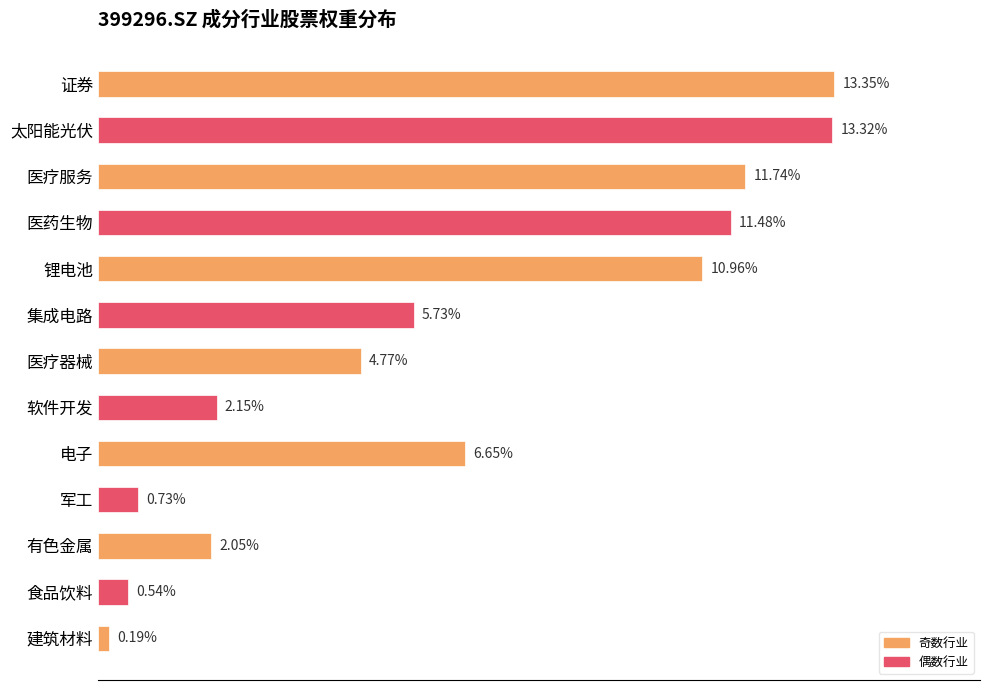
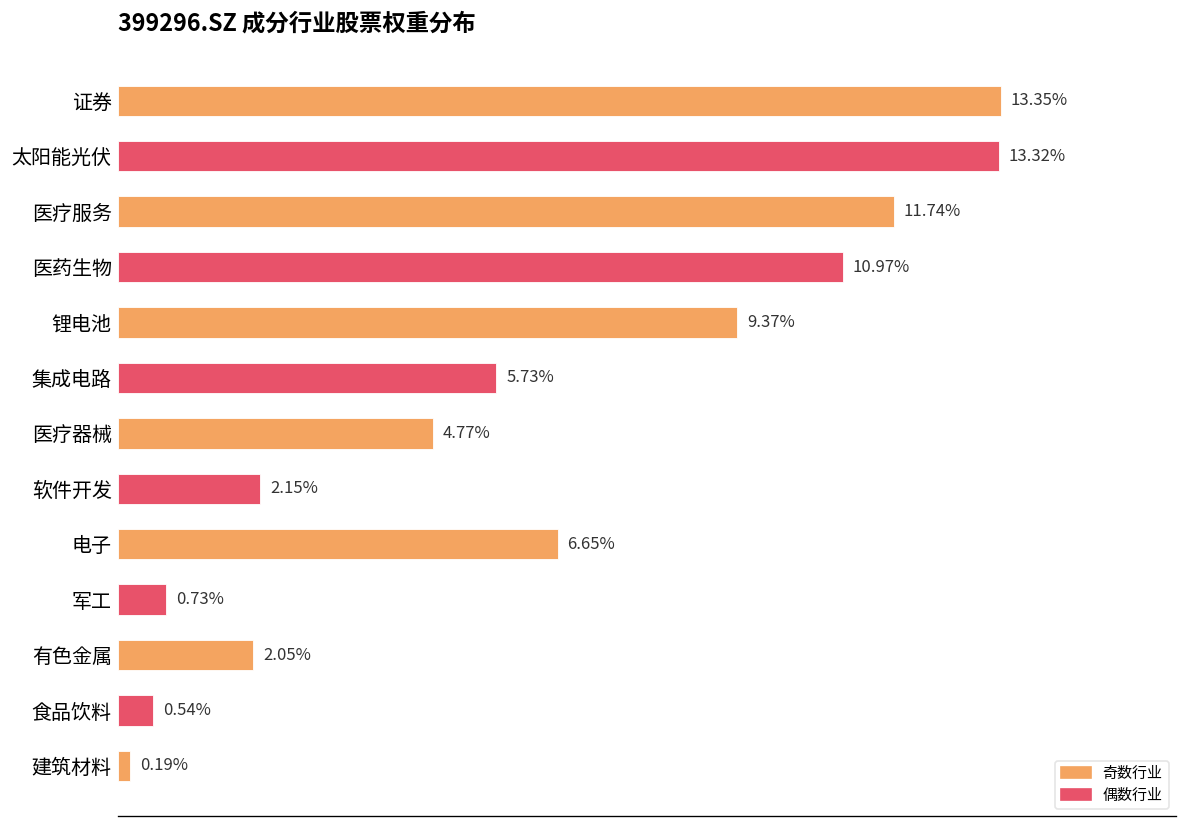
医药生物: 11.48% -> 10.97%
锂电池: 10.96% -> 9.37%
